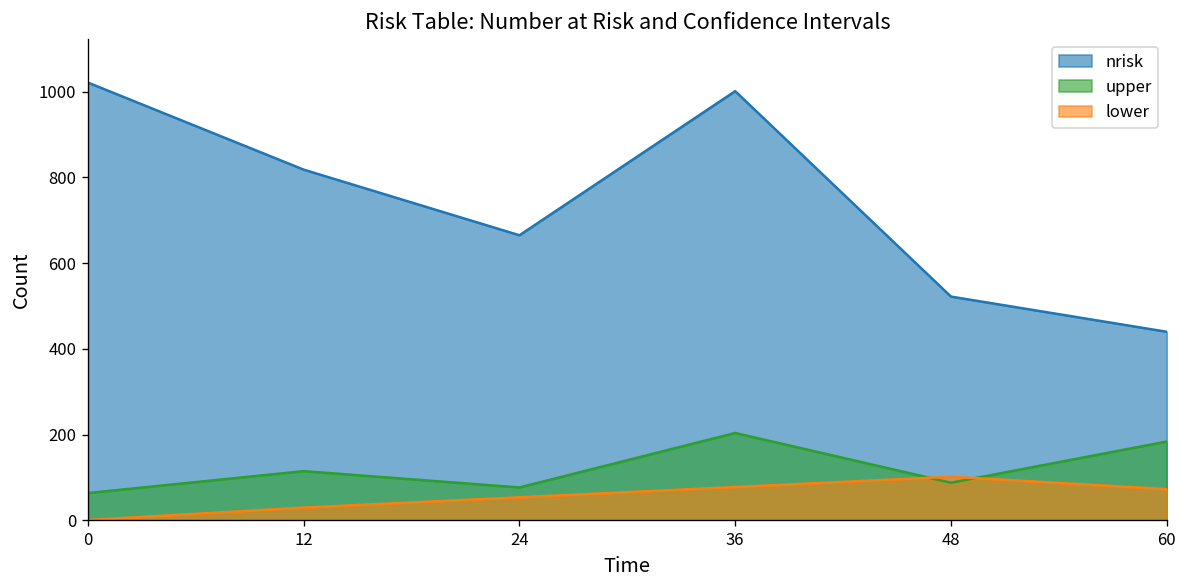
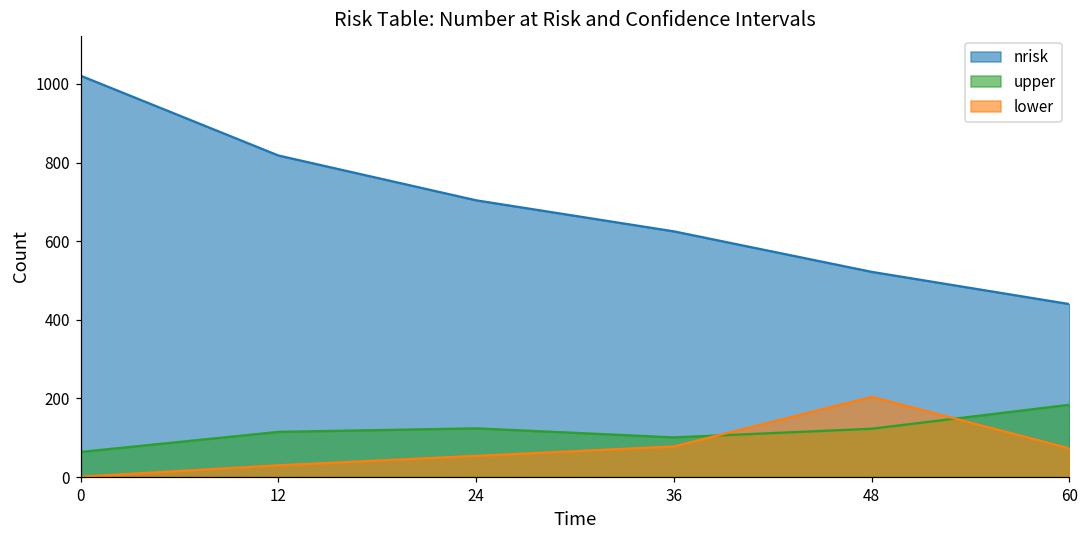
nrisk, 24: 670 -> 700
upper, 24: 80 -> 120
nrisk, 36: 1000 -> 630
upper, 36: 200 -> 100
upper, 48: 90 -> 120
lower, 48: 100 -> 200
